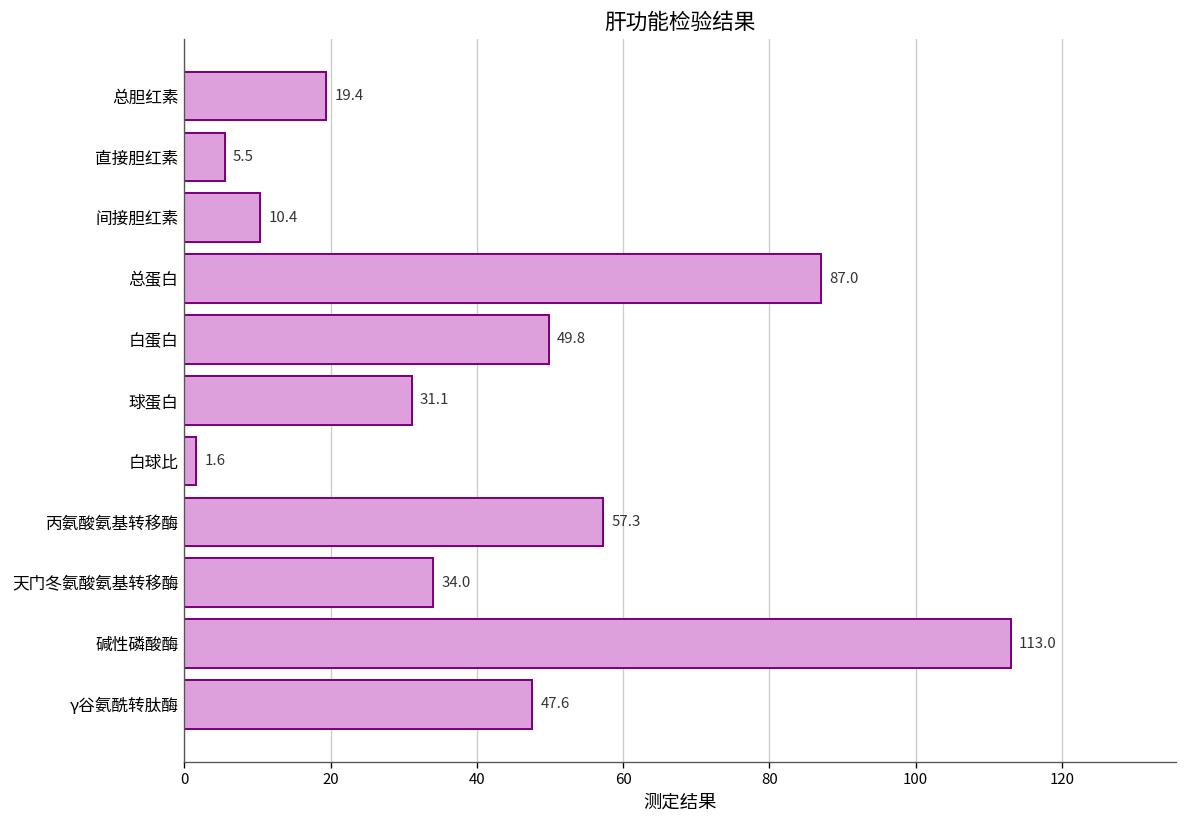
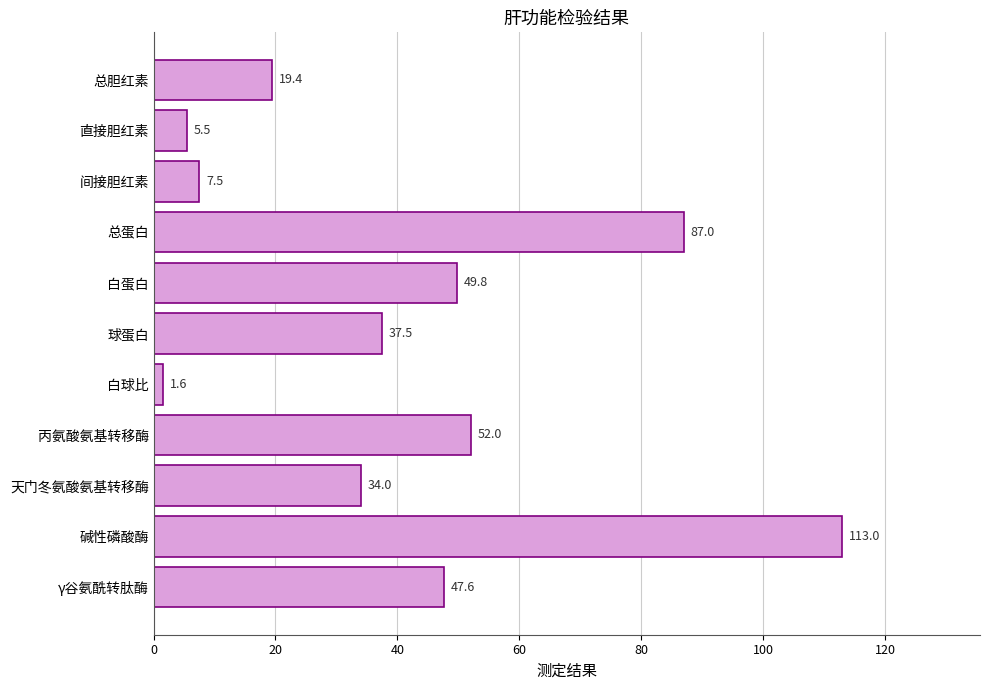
间接胆红素: 10.4 -> 7.5
球蛋白: 31.1 -> 37.5
丙氨酸氨基转移酶: 57.3 -> 52.0
